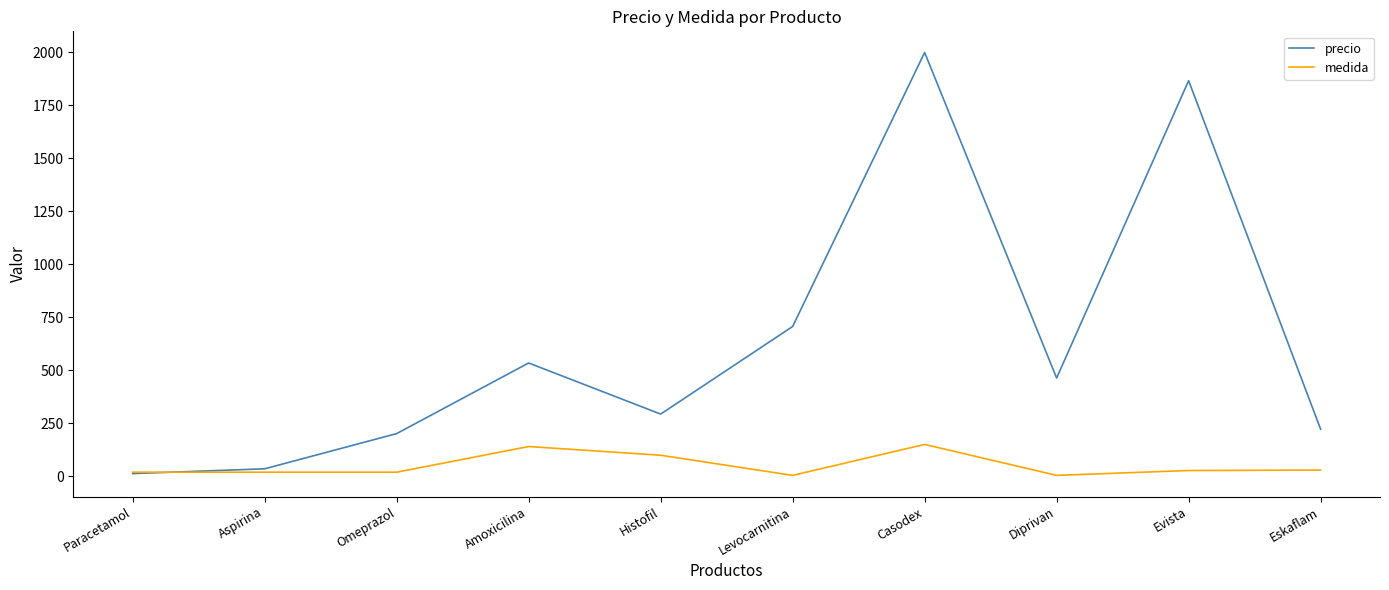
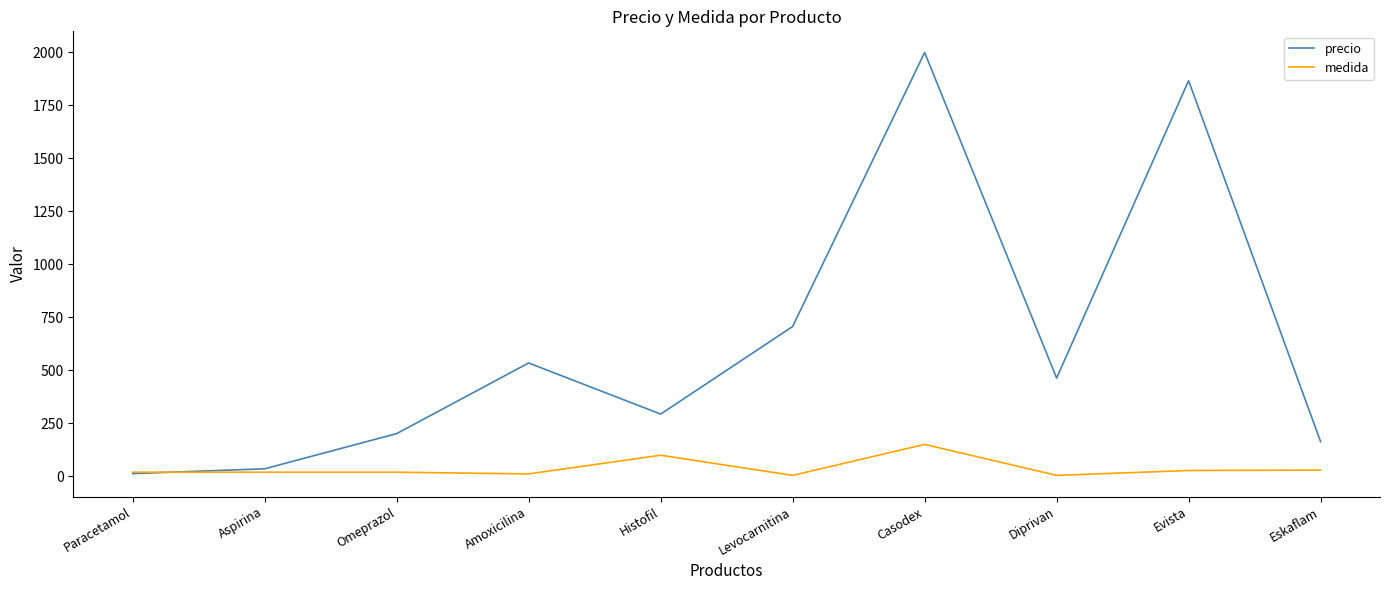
medida, Amoxicilina: 140 -> 10
precio, Eskaflam: 220 -> 160
